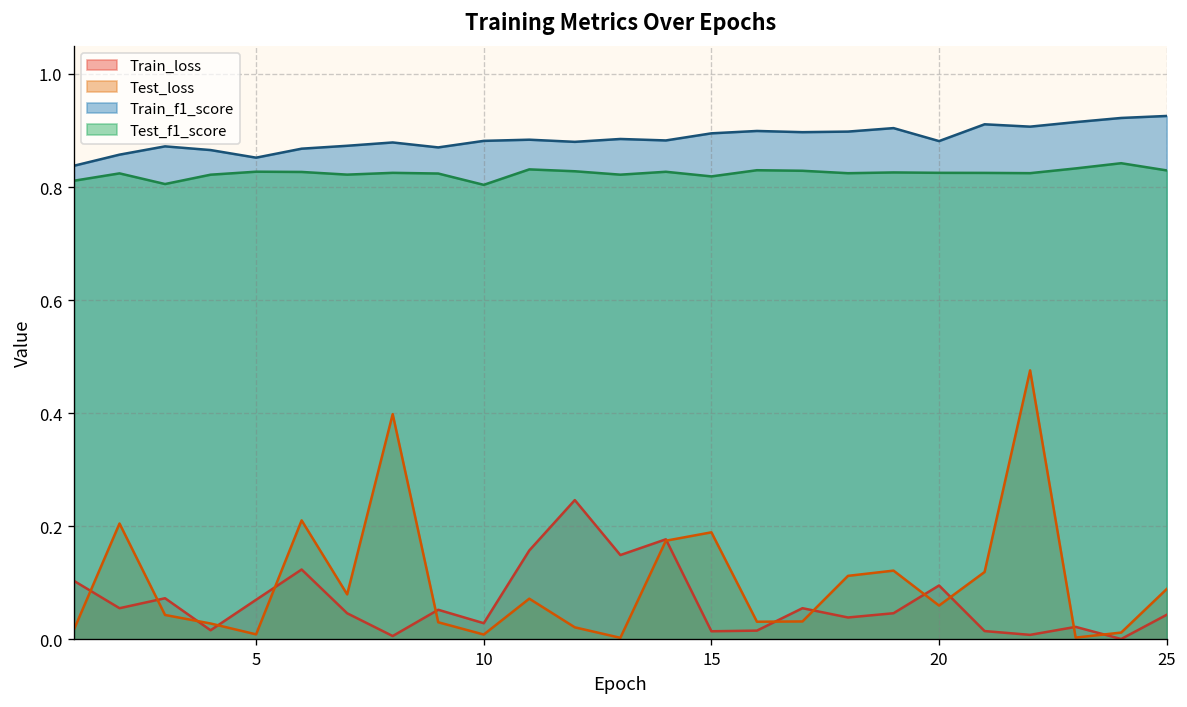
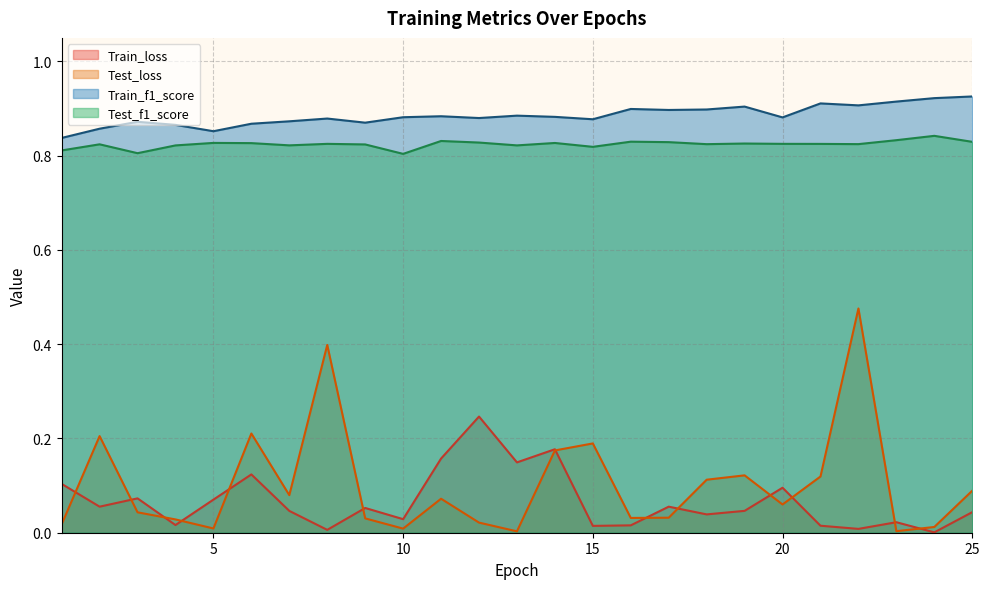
Train_f1_score, 15: 0.89 -> 0.88
